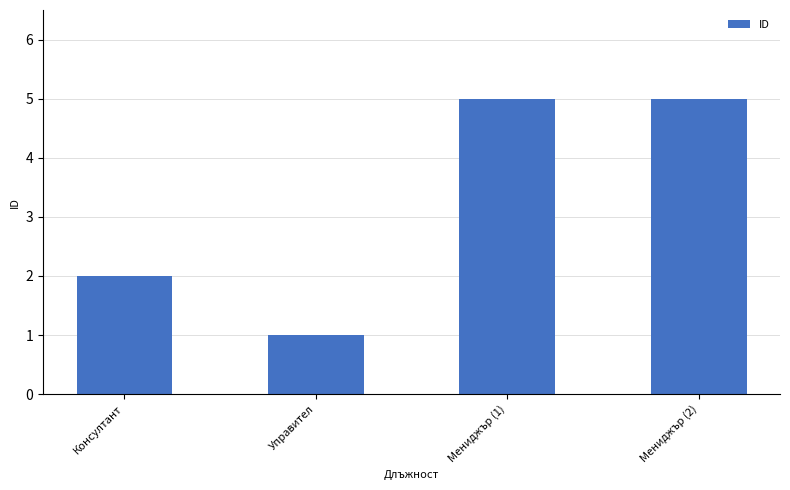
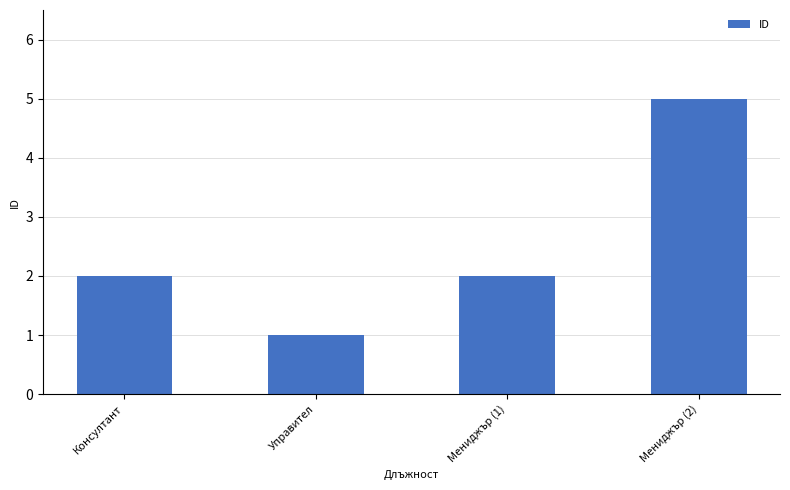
Мениджър (1): 5 -> 2
